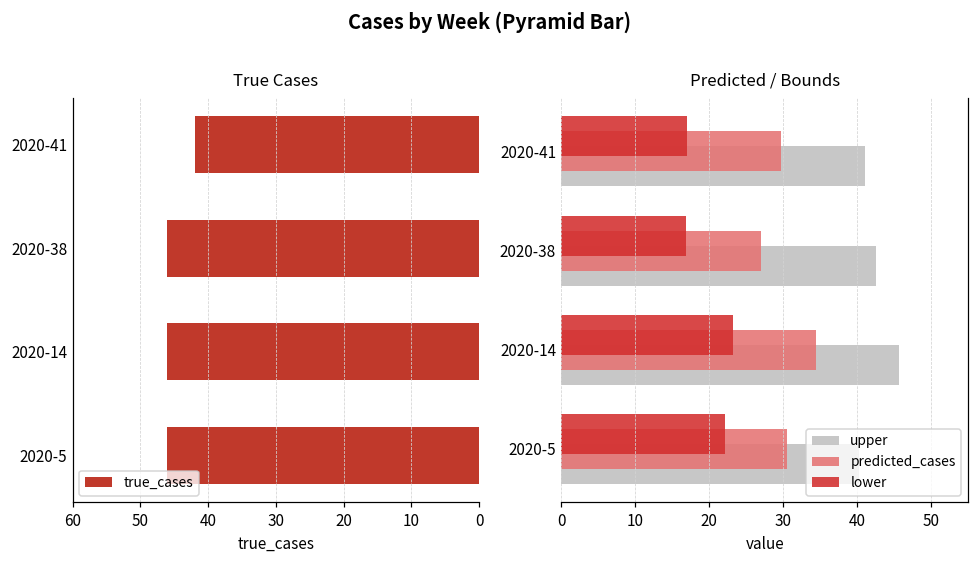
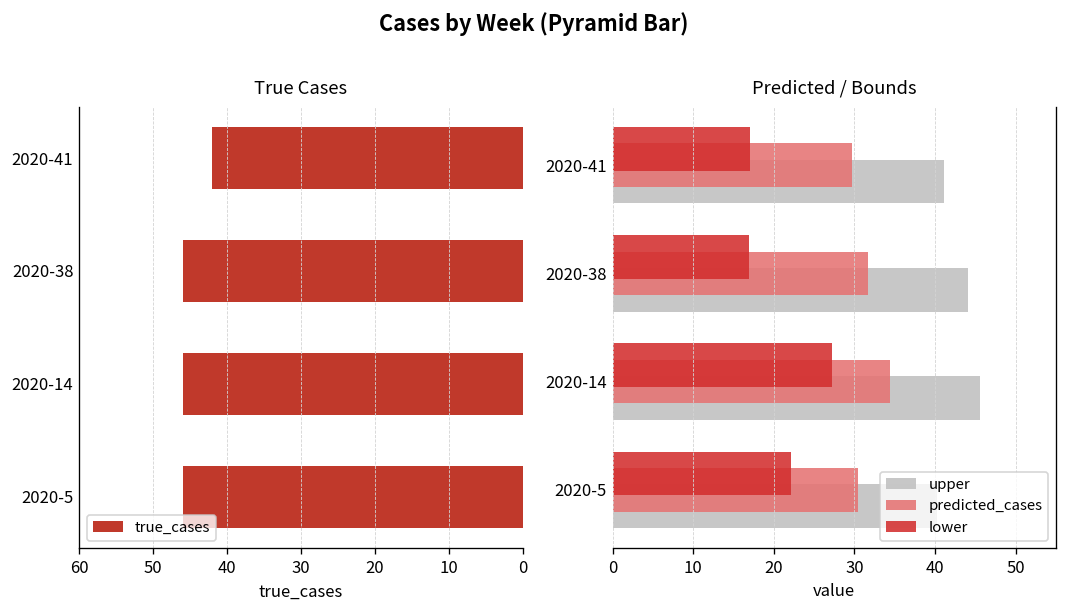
Predicted / Bounds, predicted_cases, 2020-38: 27 -> 32
Predicted / Bounds, upper, 2020-38: 43 -> 44
Predicted / Bounds, lower, 2020-14: 23 -> 27
